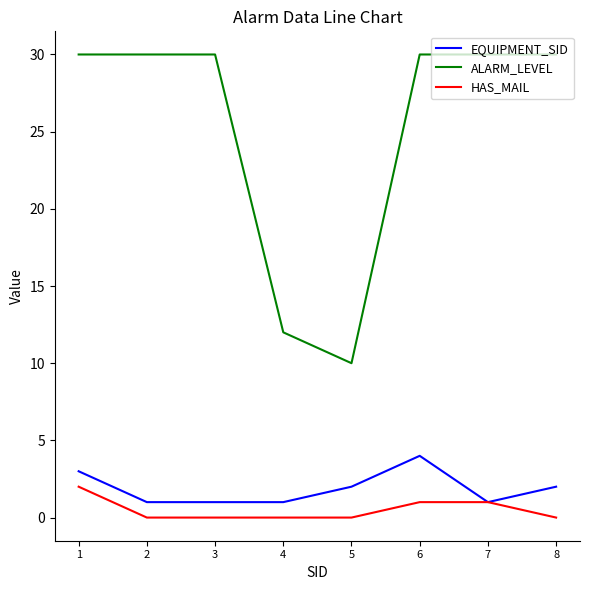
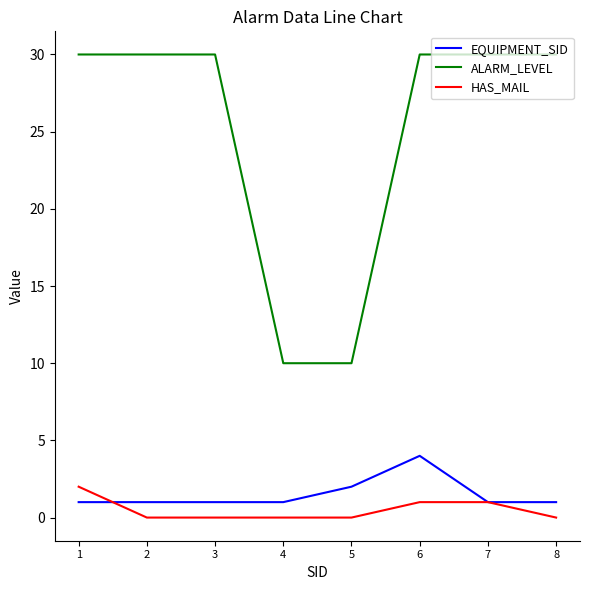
EQUIPMENT_SID, 1: 3 -> 1
ALARM_LEVEL, 4: 12 -> 10
EQUIPMENT_SID, 8: 2 -> 1
